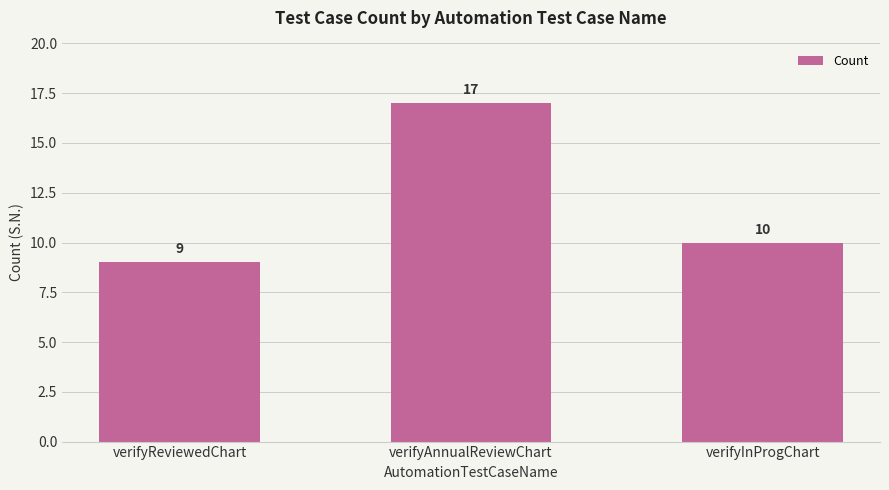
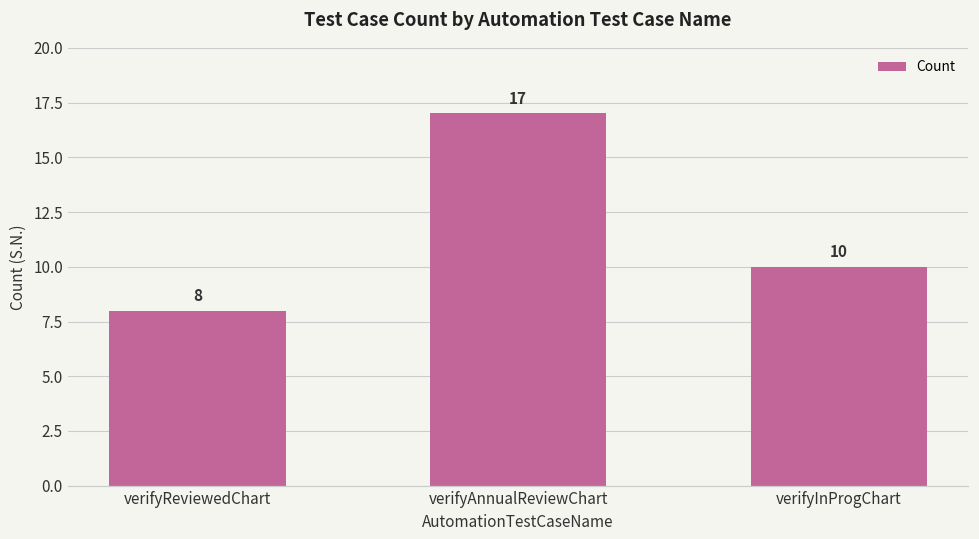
verifyReviewedChart: 9 -> 8
